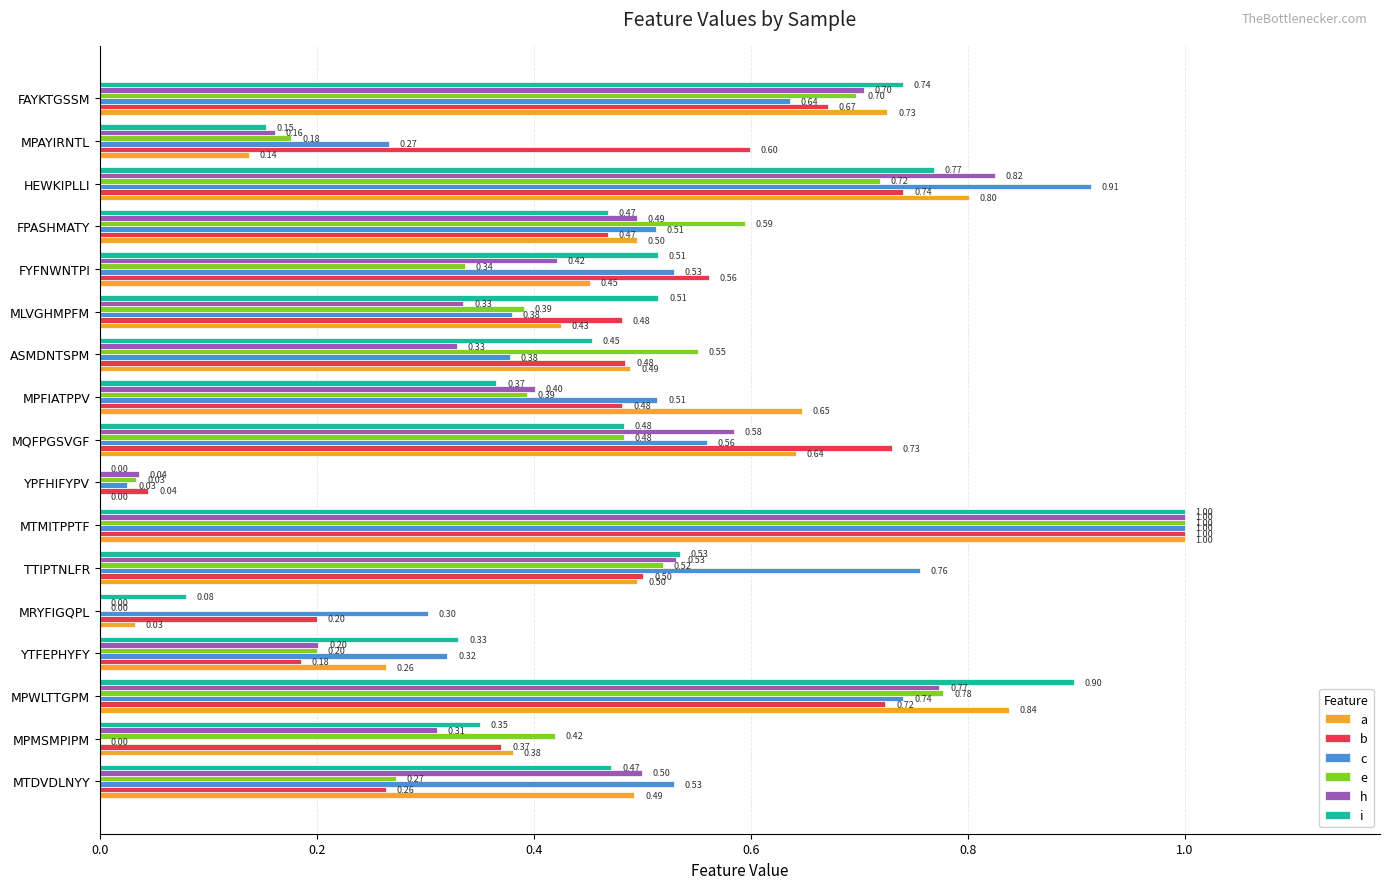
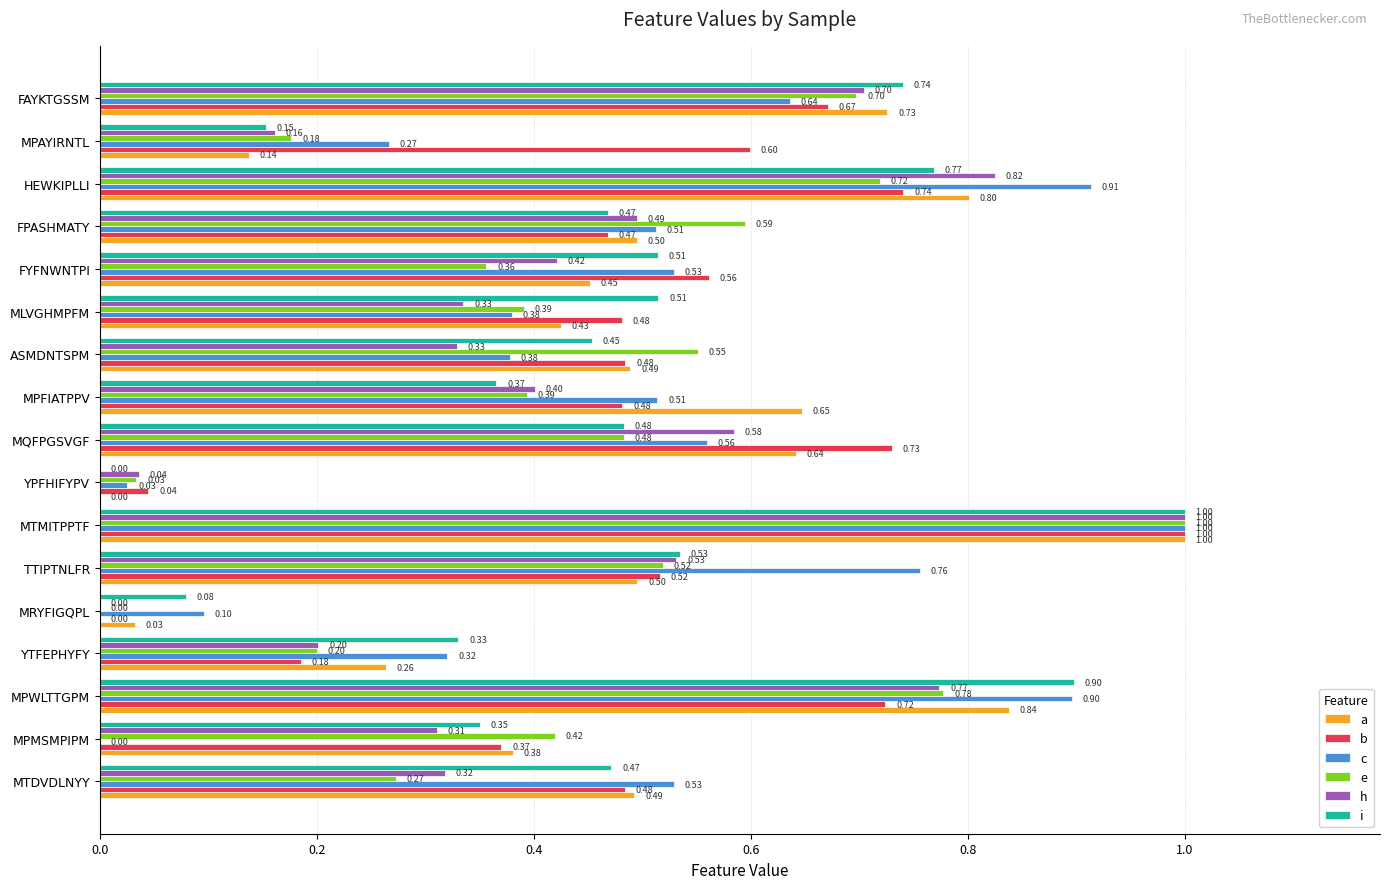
e, FYFNWNTPI: 0.34 -> 0.36
b, TTIPTNLFR: 0.50 -> 0.52
c, MRYFIGQPL: 0.30 -> 0.10
b, MRYFIGQPL: 0.20 -> 0.00
c, MPWLTTGPM: 0.74 -> 0.90
h, MTDVDLNYY: 0.50 -> 0.32
b, MTDVDLNYY: 0.26 -> 0.48
